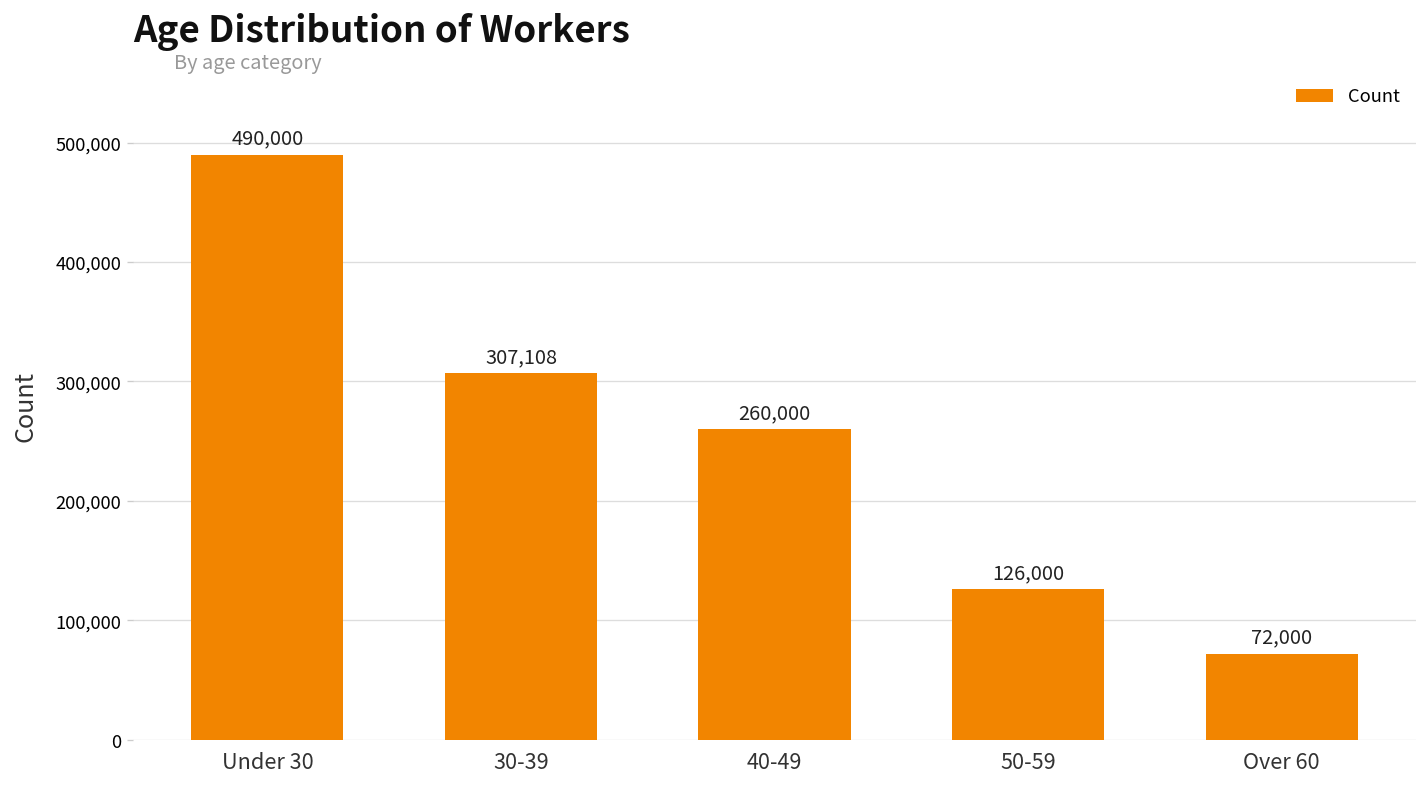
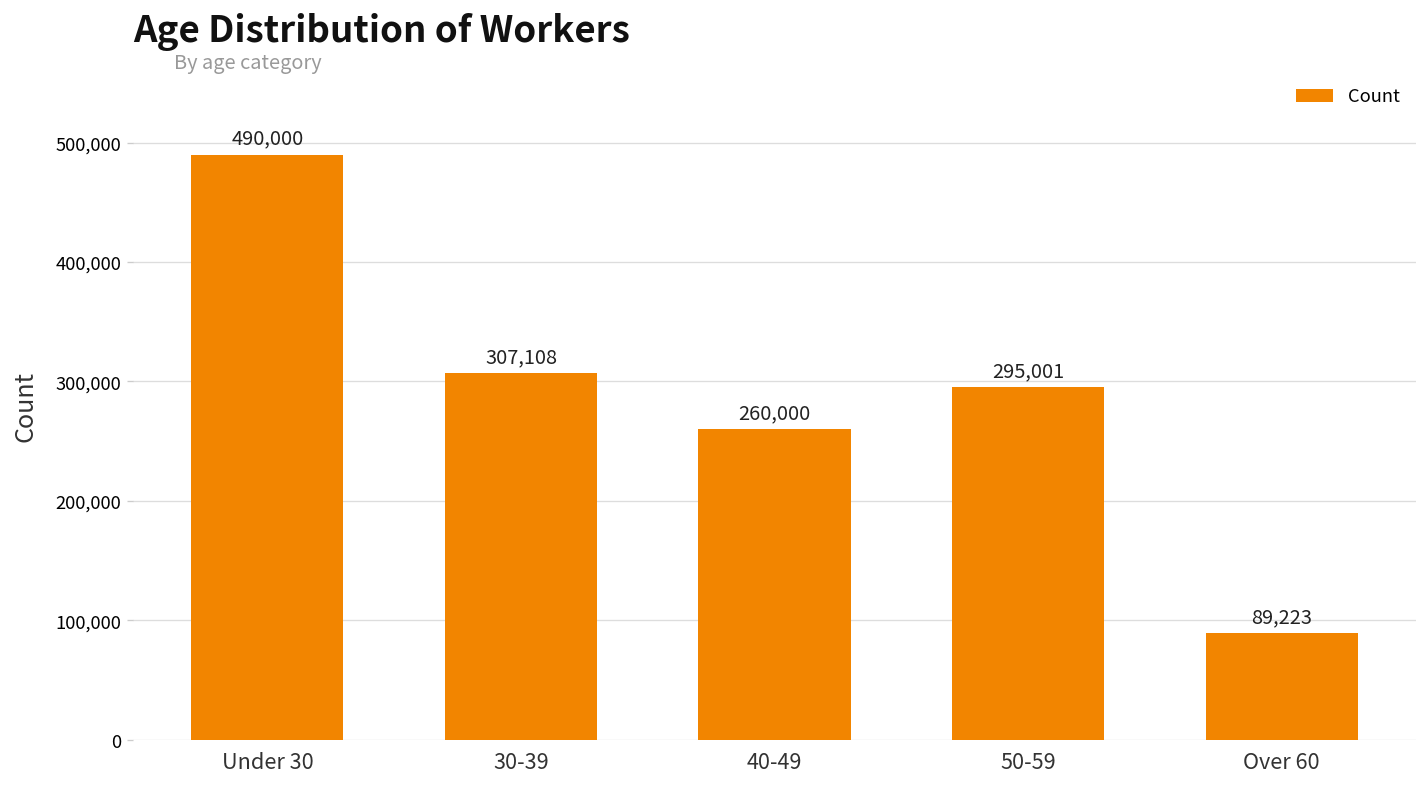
50-59: 126,000 -> 295,001
Over 60: 72,000 -> 89,223
